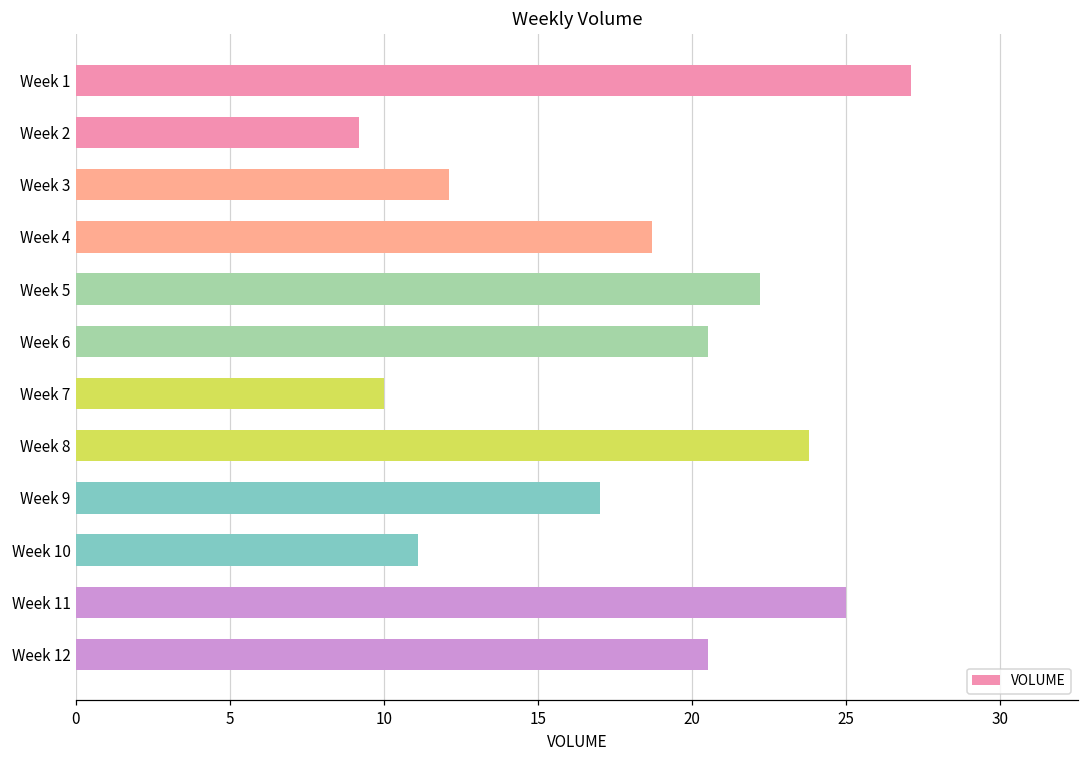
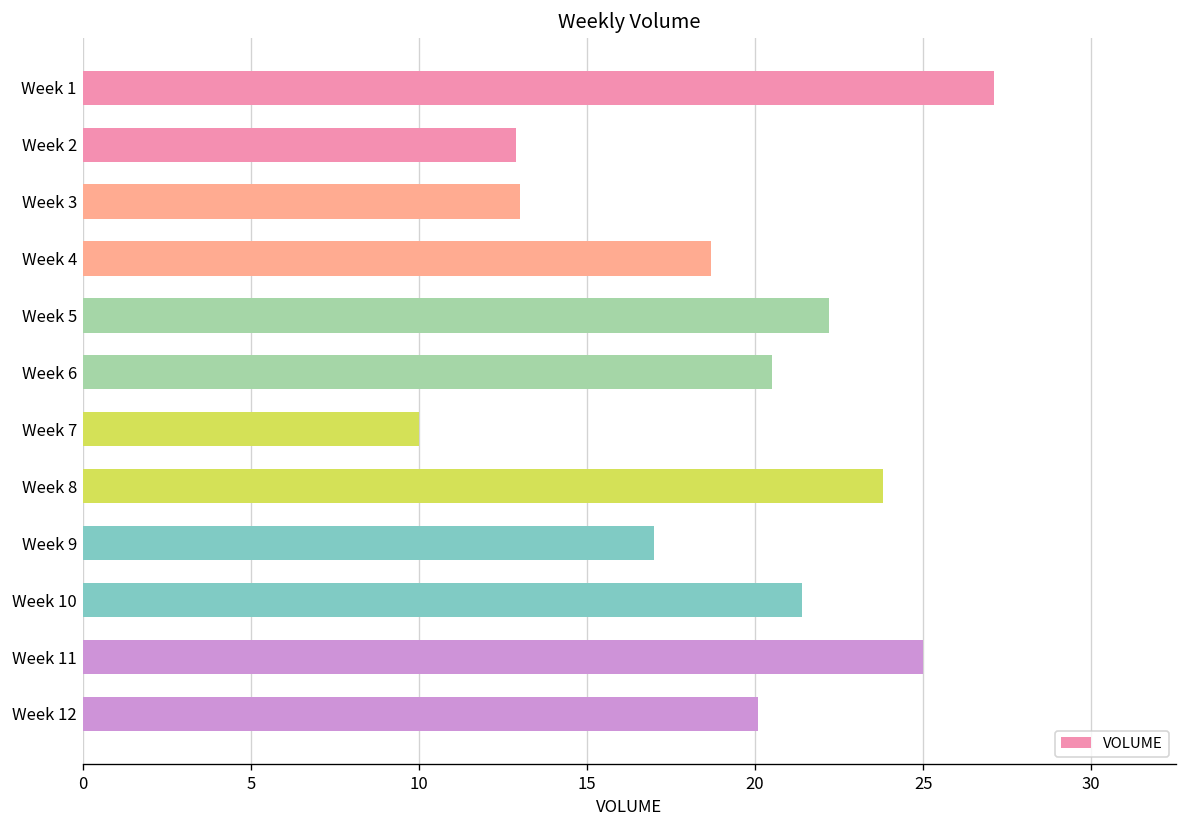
Week 2: 9.2 -> 12.9
Week 3: 12.1 -> 13.0
Week 10: 11.1 -> 21.4
Week 12: 20.5 -> 20.1
